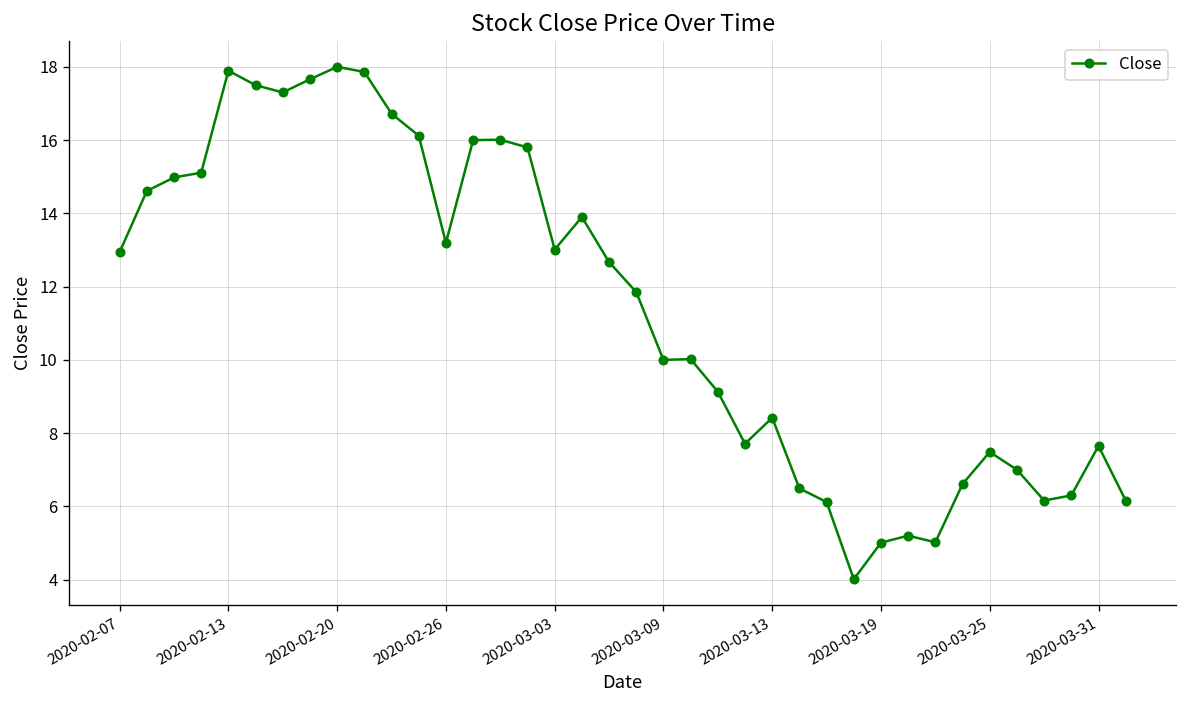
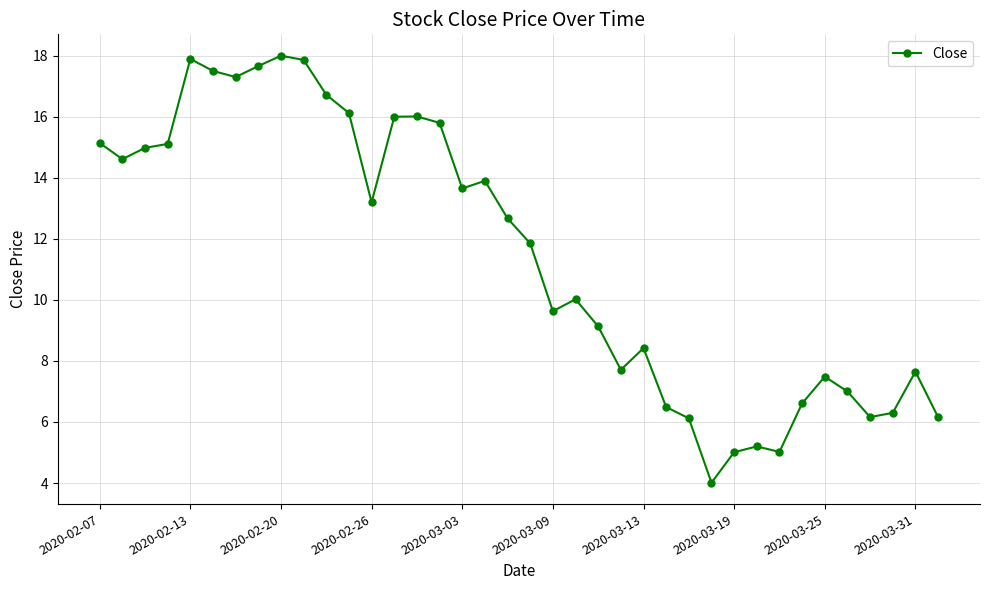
2020-02-07: 12.9 -> 15.1
2020-03-03: 13.0 -> 13.6
2020-03-09: 10.0 -> 9.6
